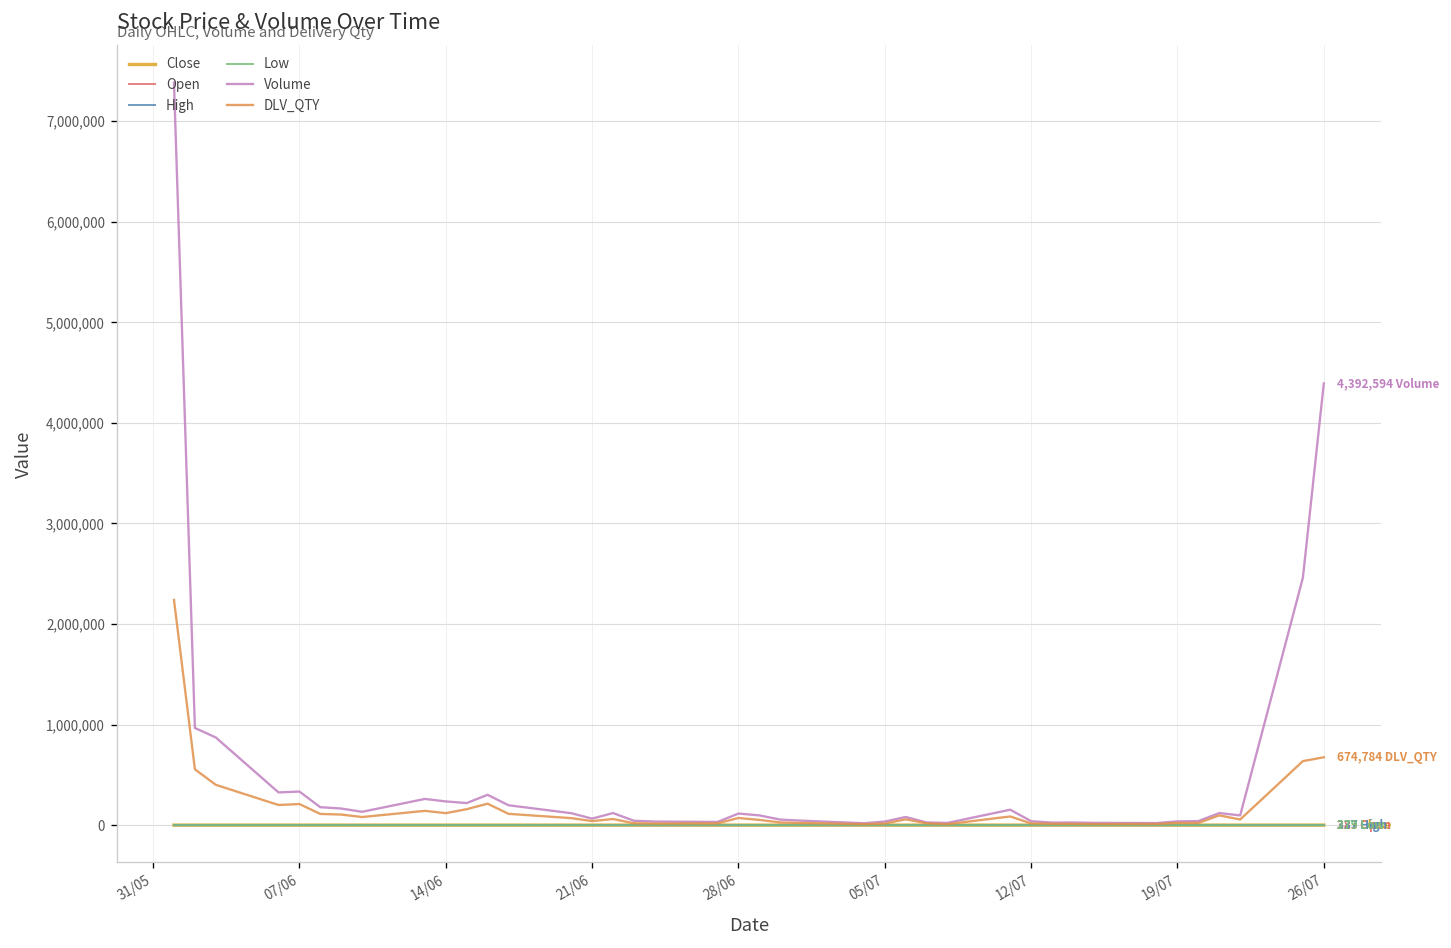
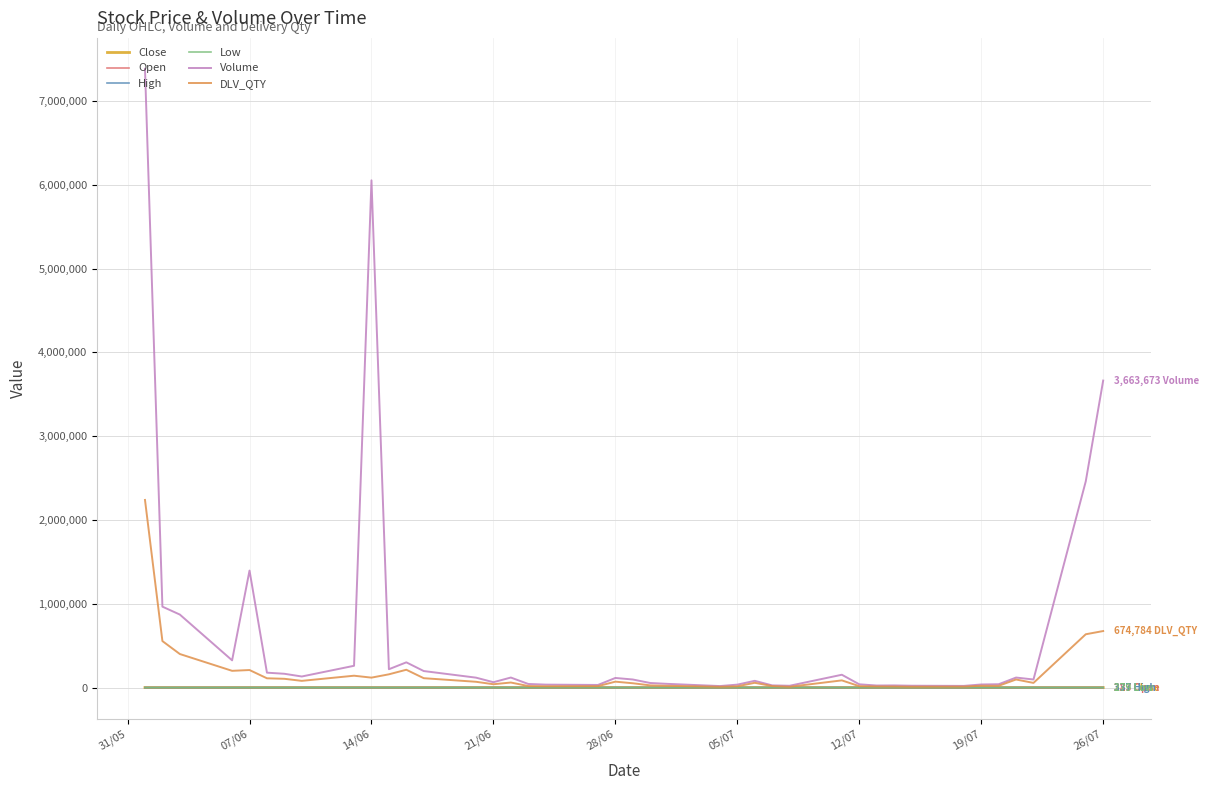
Volume, 07/06: 300,000 -> 1,400,000
Volume, 14/06: 200,000 -> 6,100,000
Volume, 26/07: 4,392,594 -> 3,663,673
